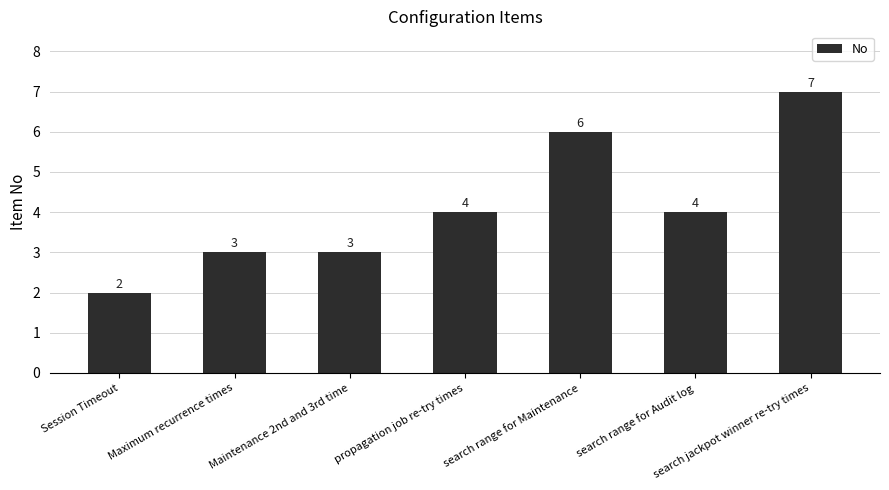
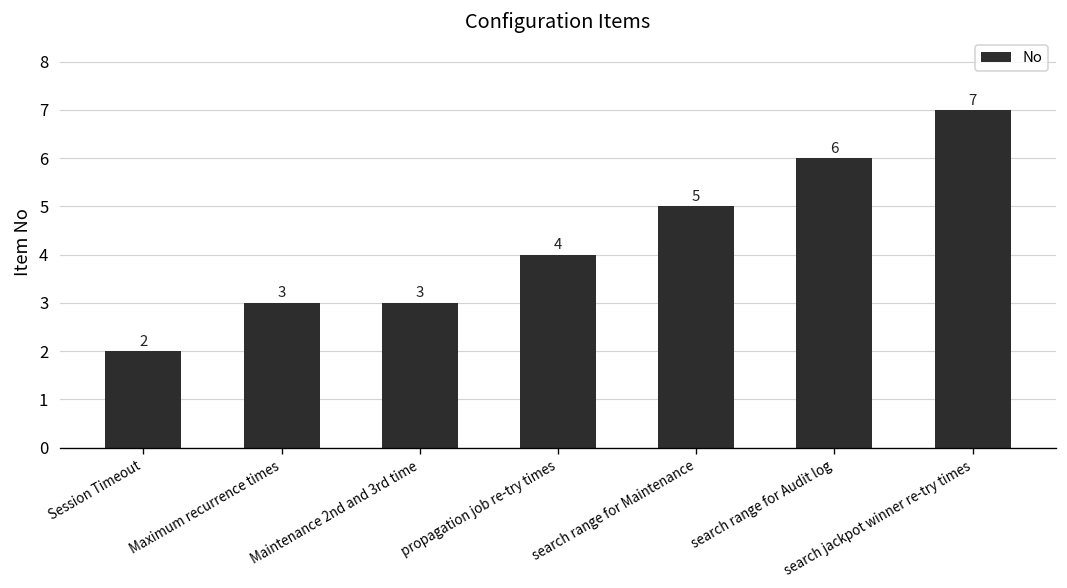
search range for Maintenance: 6 -> 5
search range for Audit log: 4 -> 6
